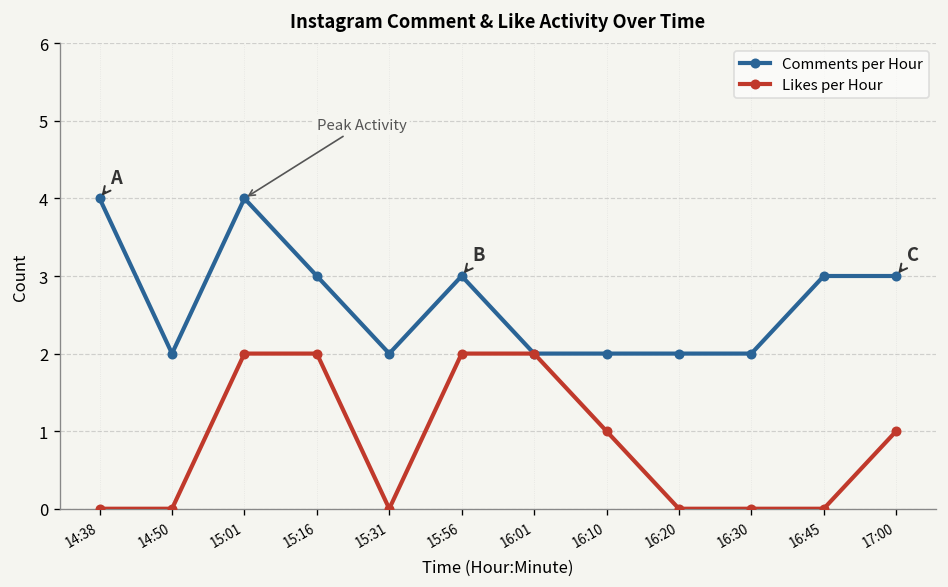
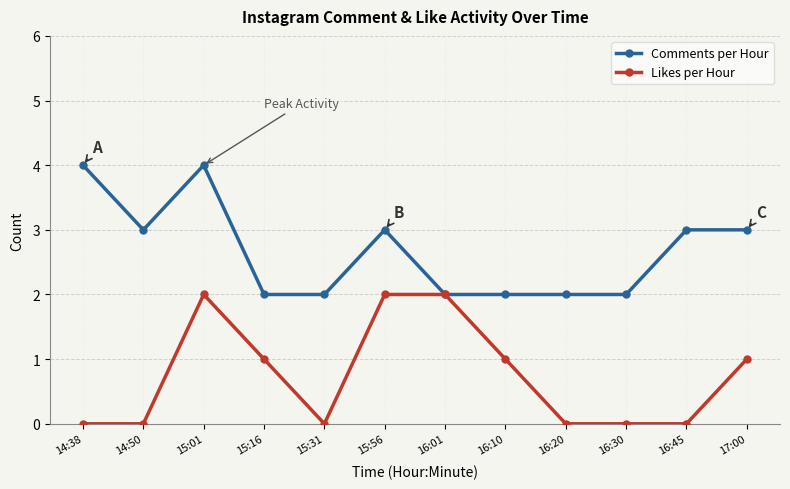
Comments per Hour, 14:50: 2 -> 3
Comments per Hour, 15:16: 3 -> 2
Likes per Hour, 15:16: 2 -> 1
